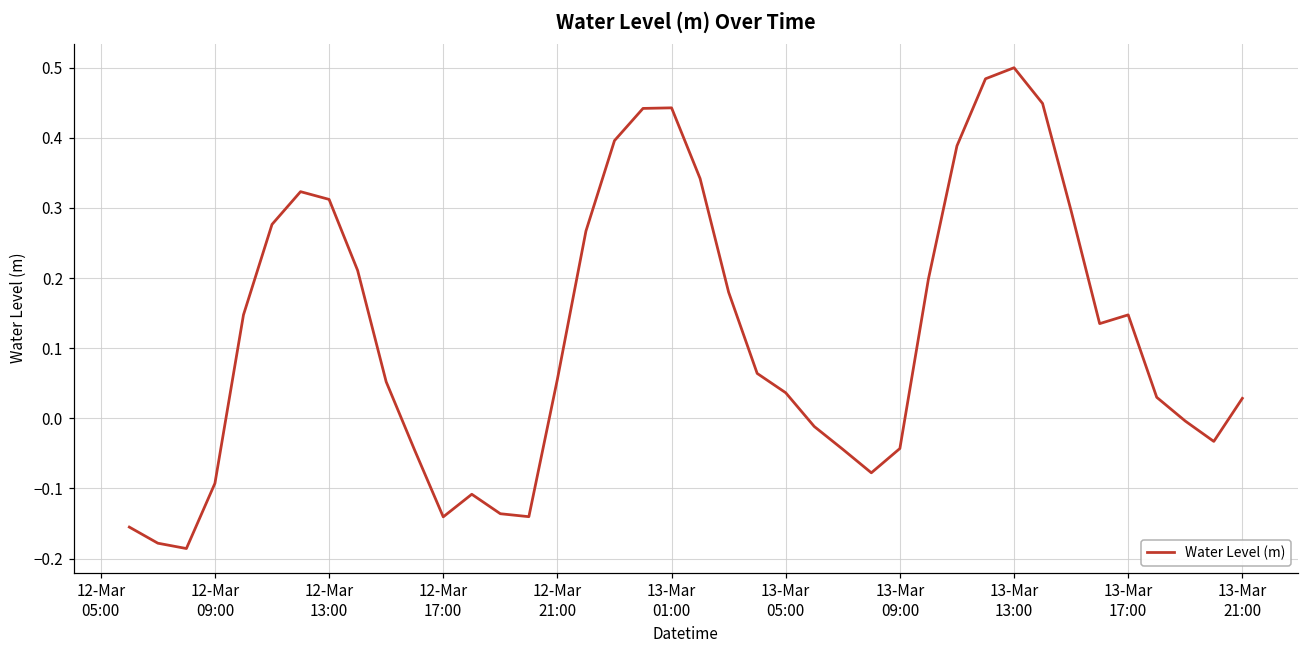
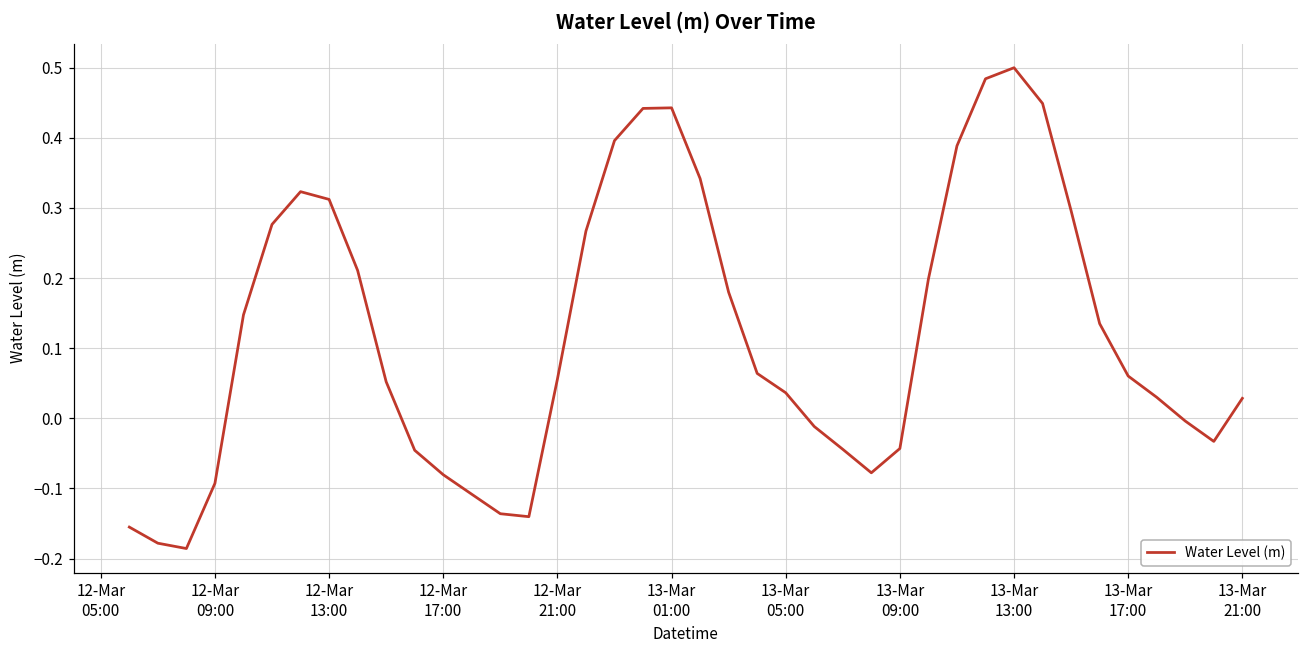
12-Mar 17:00: -0.14 -> -0.08
13-Mar 17:00: 0.15 -> 0.06
